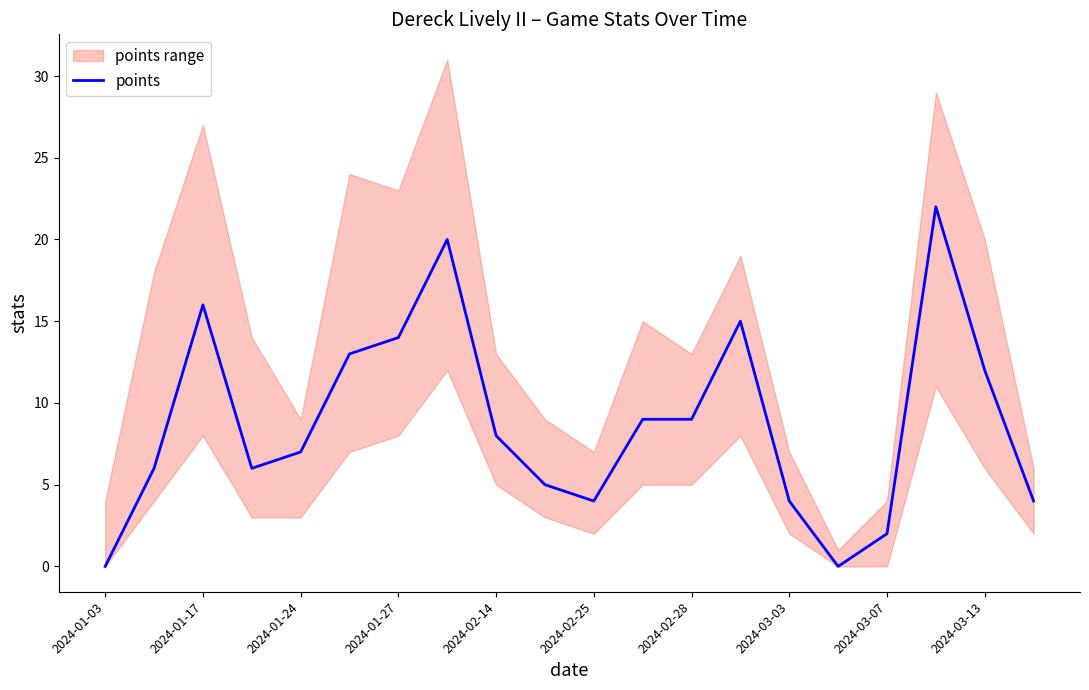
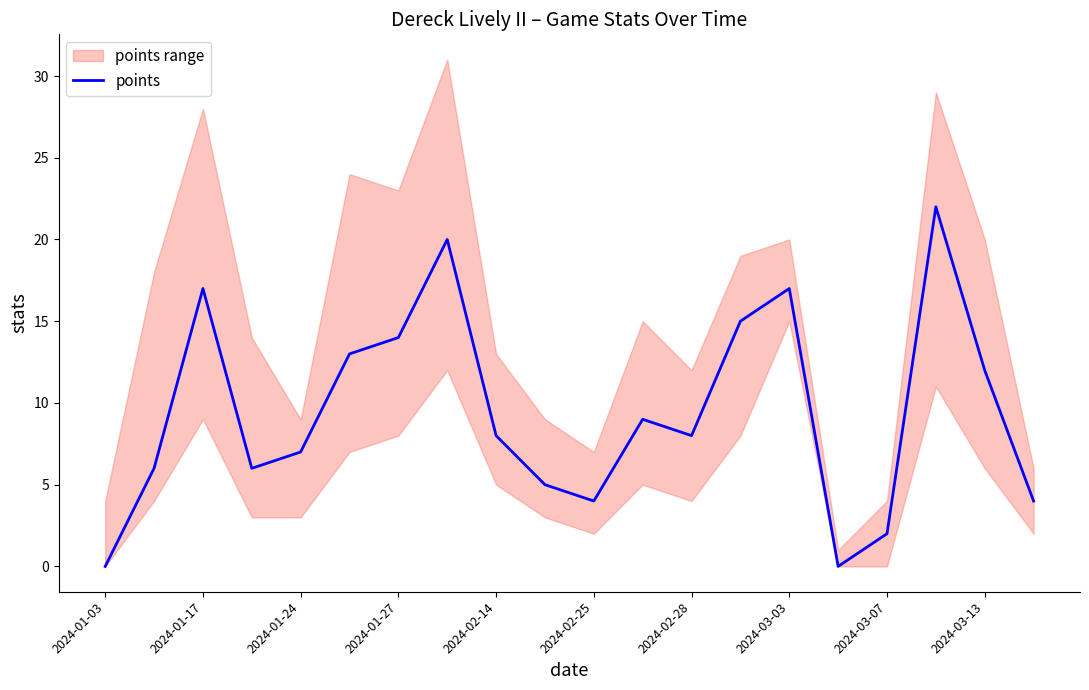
points, 2024-01-17: 16 -> 17
points, 2024-02-28: 9 -> 8
points, 2024-03-03: 4 -> 17
